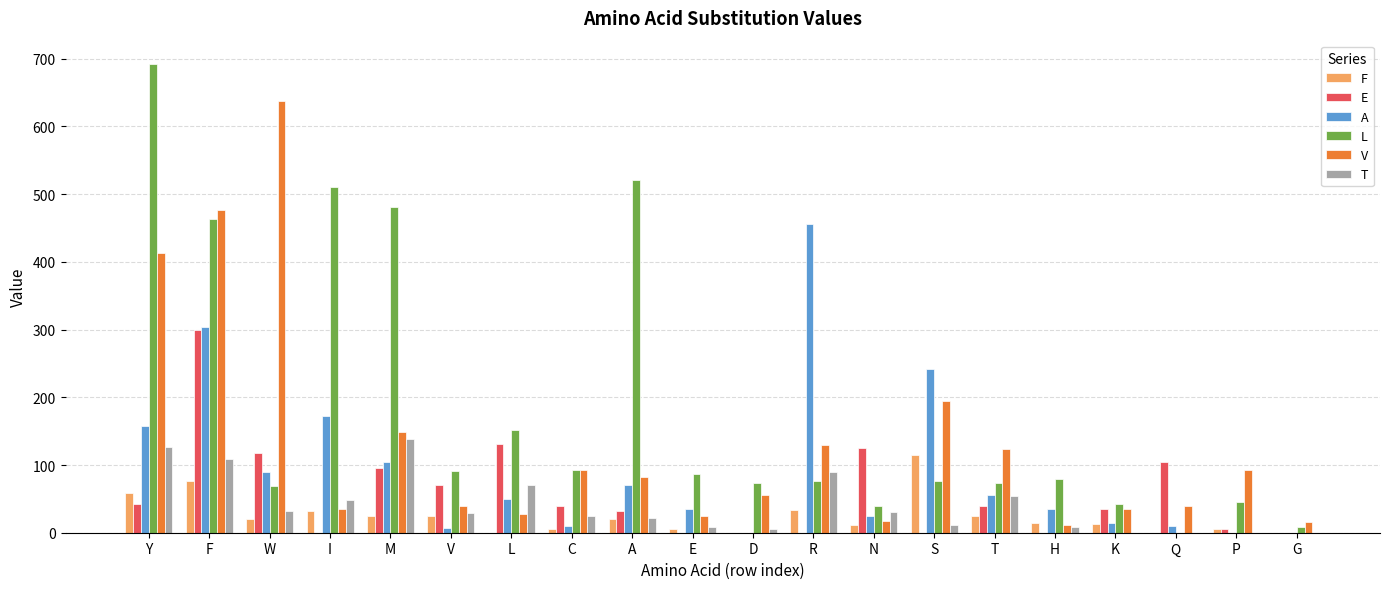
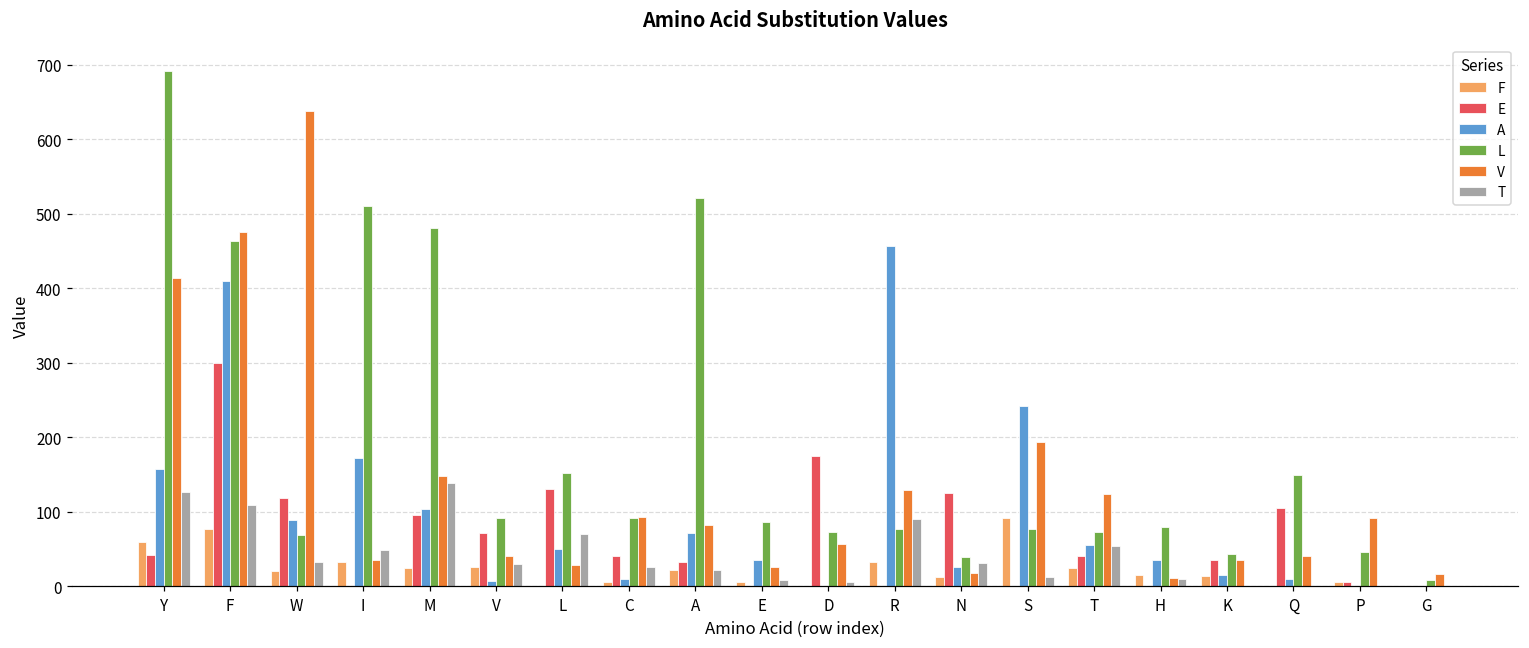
A, F: 300 -> 410
E, D: 0 -> 170
F, S: 120 -> 90
L, Q: 0 -> 150
